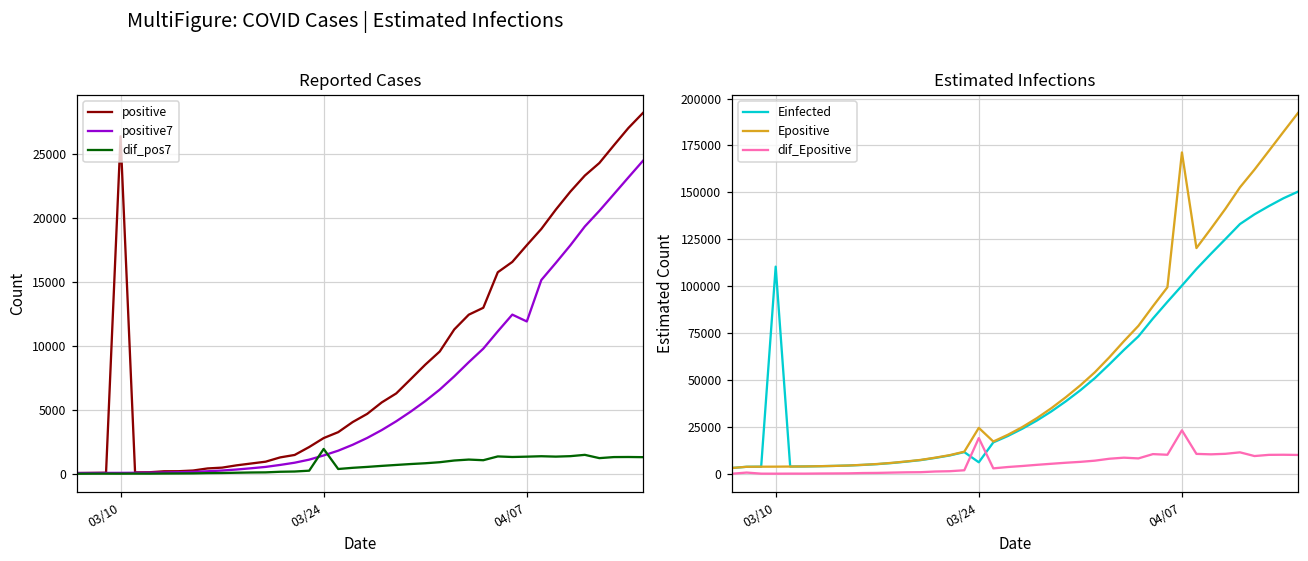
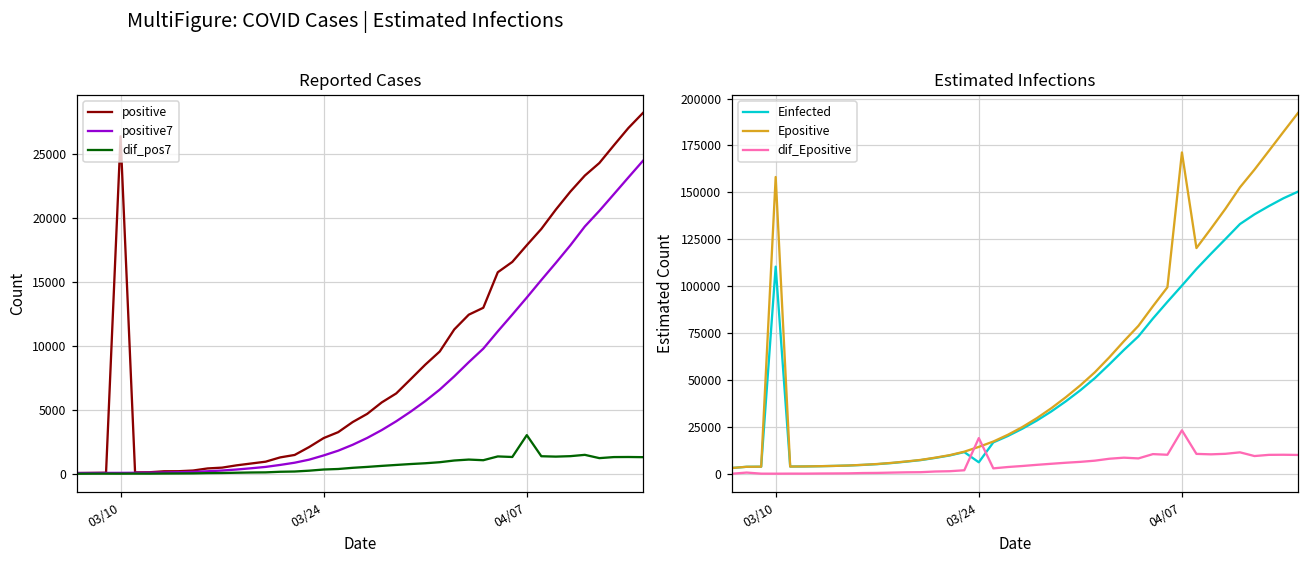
Reported Cases, dif_pos7, 03/24: 1900 -> 300
Reported Cases, positive7, 04/07: 11900 -> 13800
Reported Cases, dif_pos7, 04/07: 1300 -> 3000
Estimated Infections, Epositive, 03/10: 4000 -> 158000
Estimated Infections, Epositive, 03/24: 24000 -> 14000
